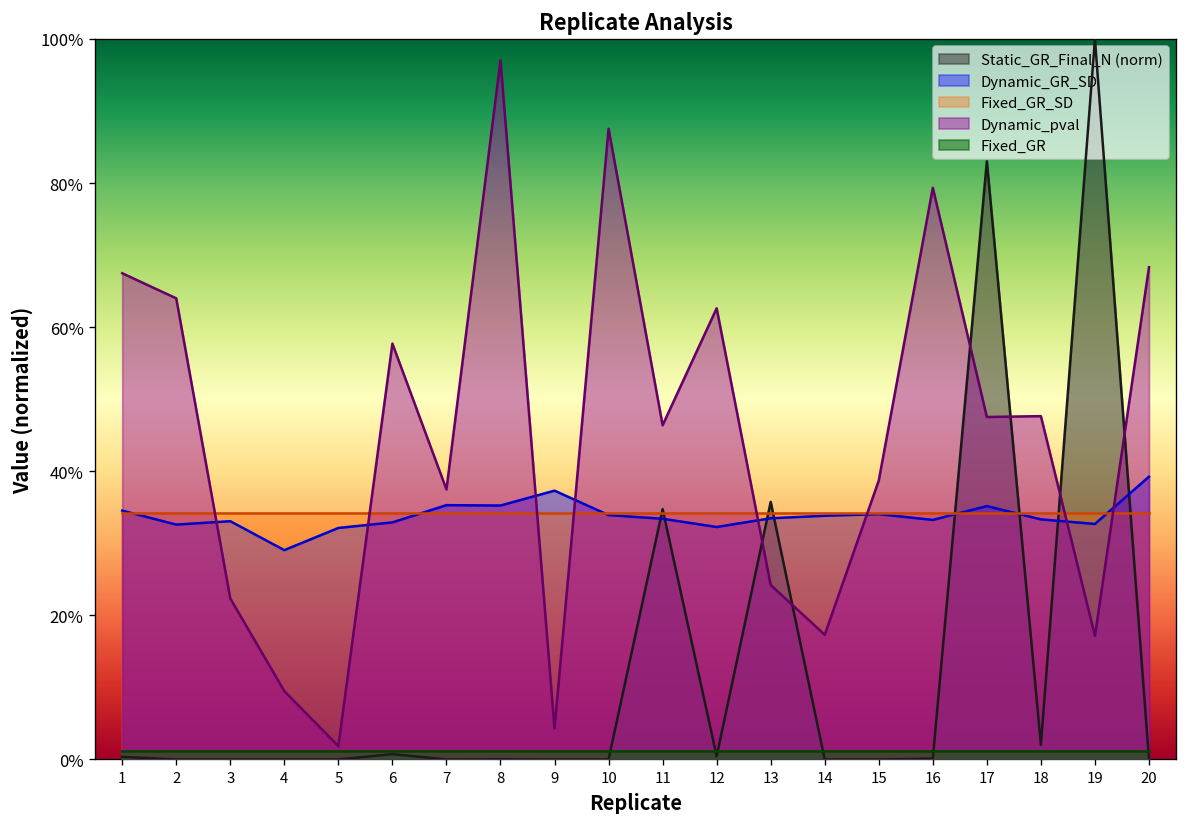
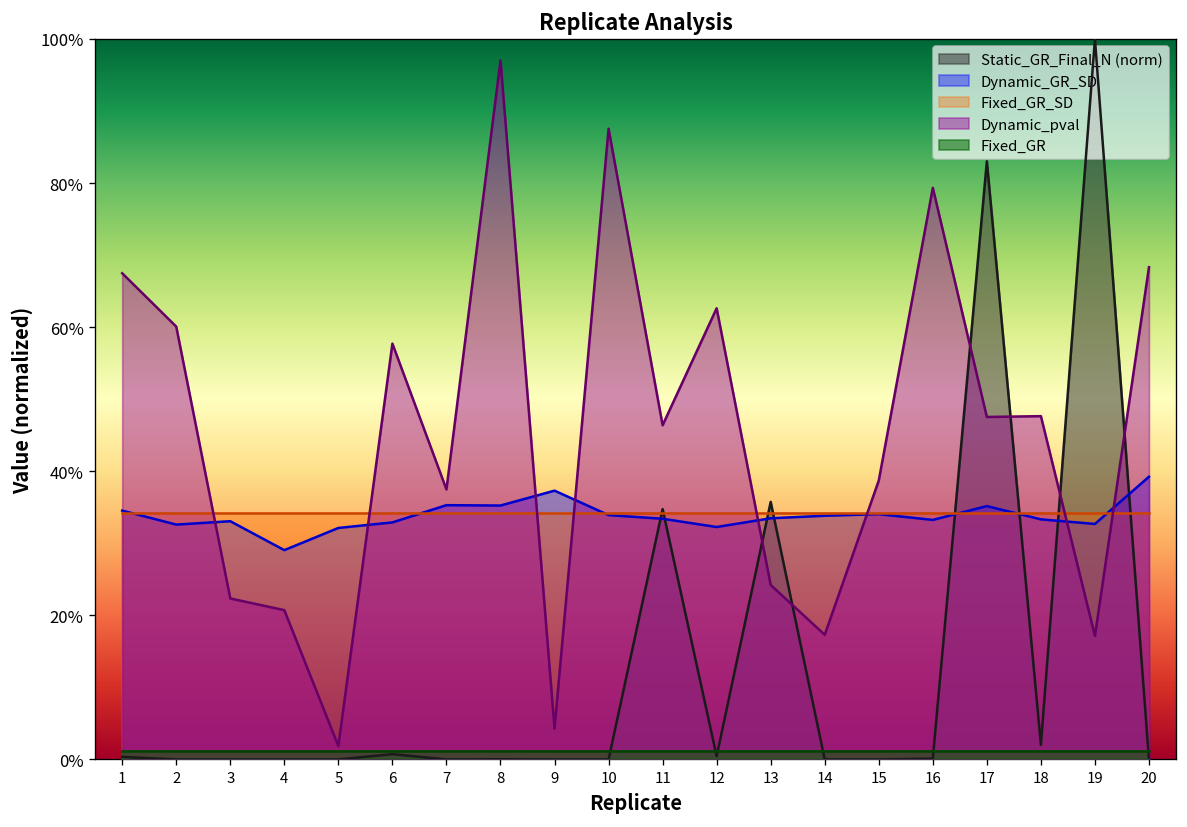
Dynamic_pval, 2: 64% -> 60%
Dynamic_pval, 4: 9% -> 21%
